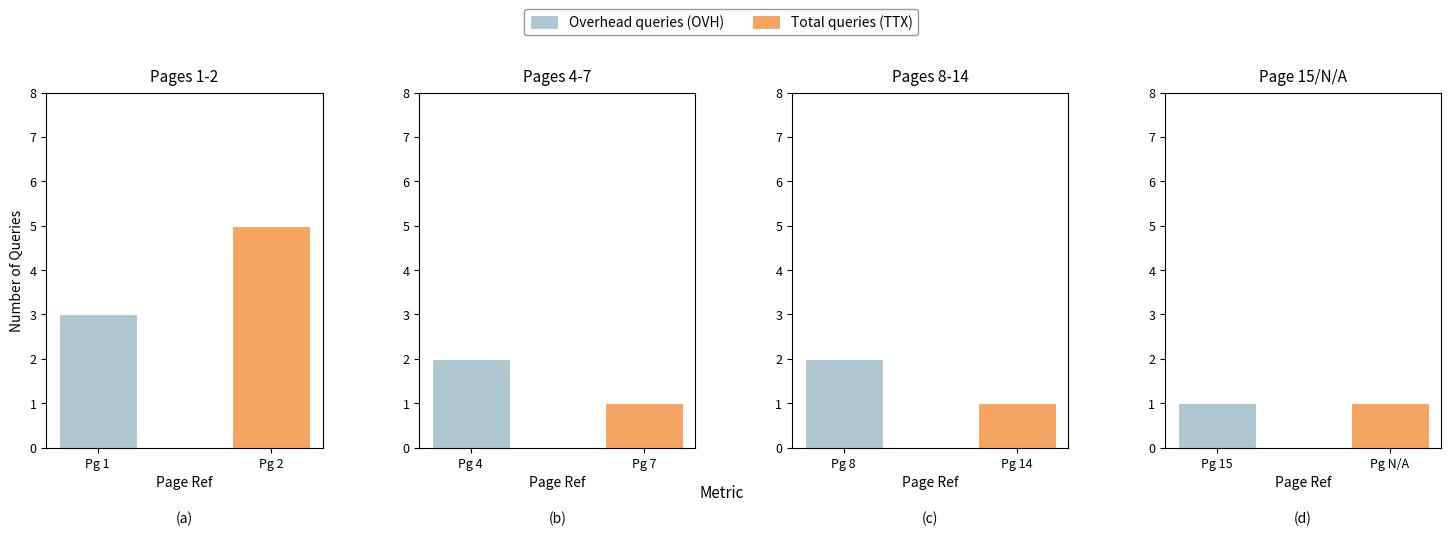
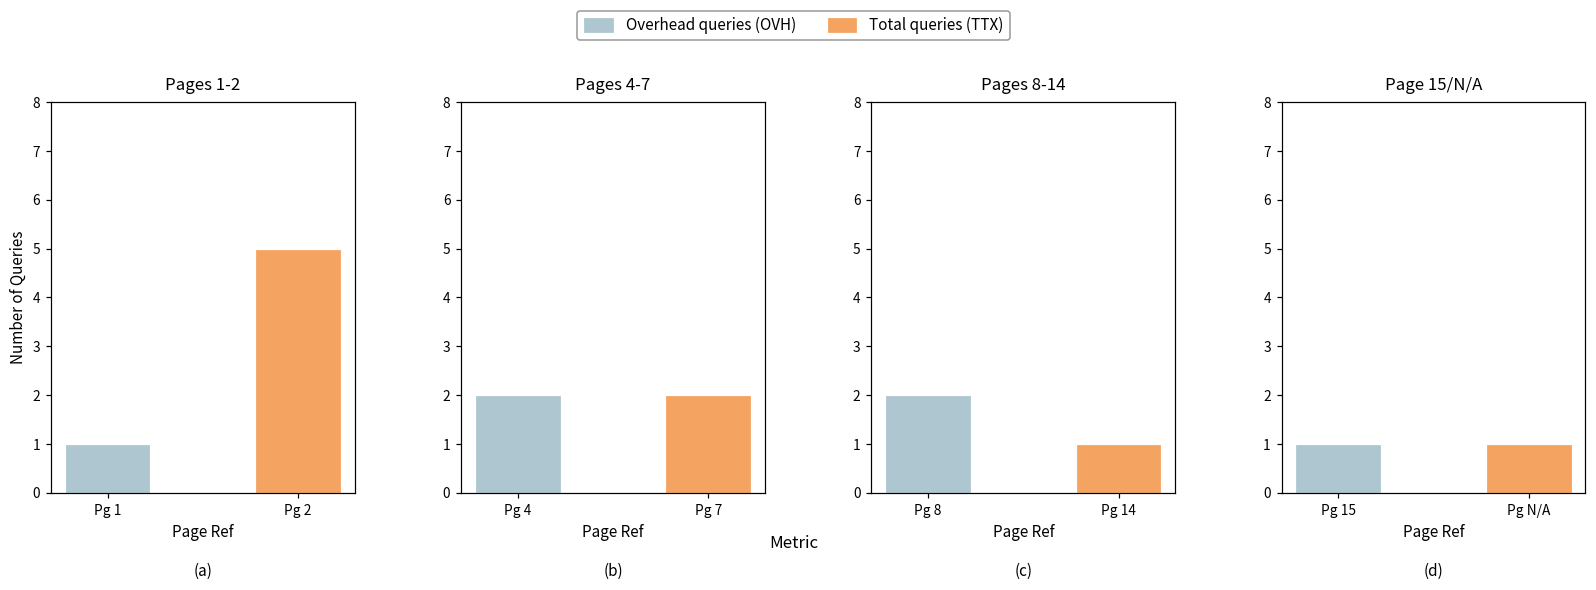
Pages 1-2, Pg 1: 3 -> 1
Pages 4-7, Pg 7: 1 -> 2
